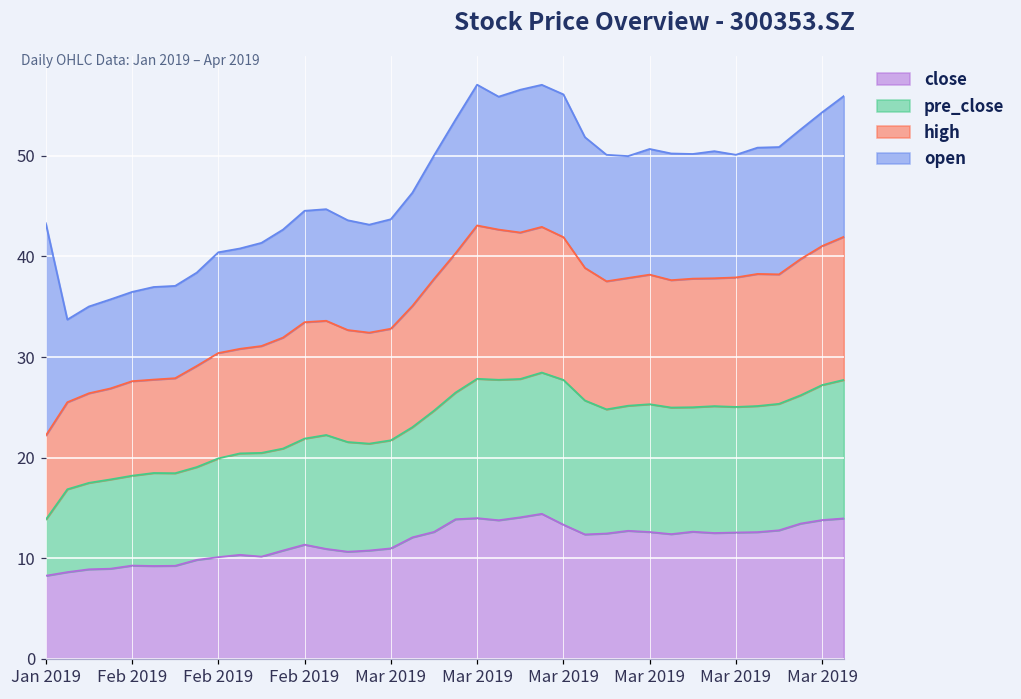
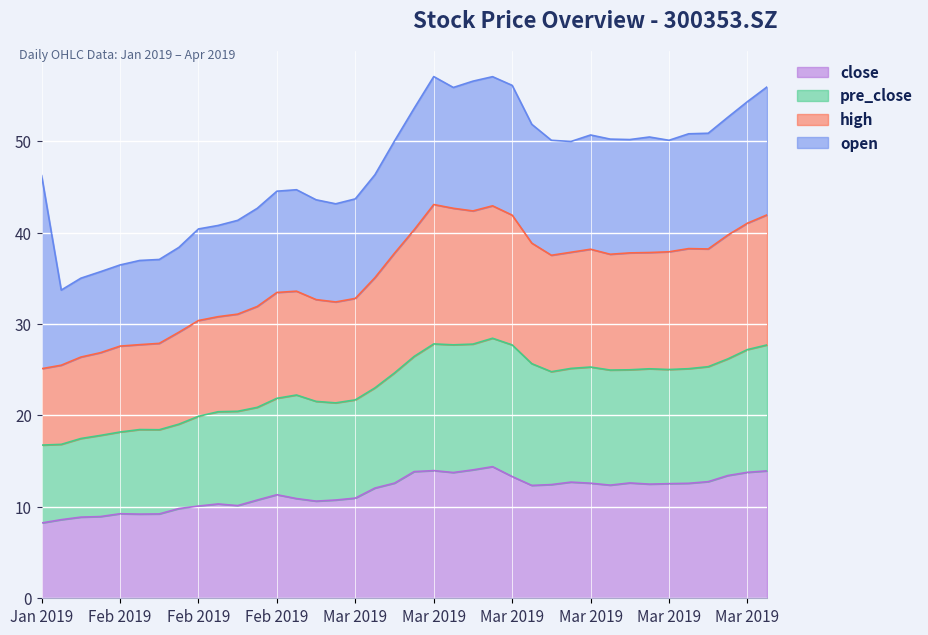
pre_close, Jan 2019: 6 -> 9
